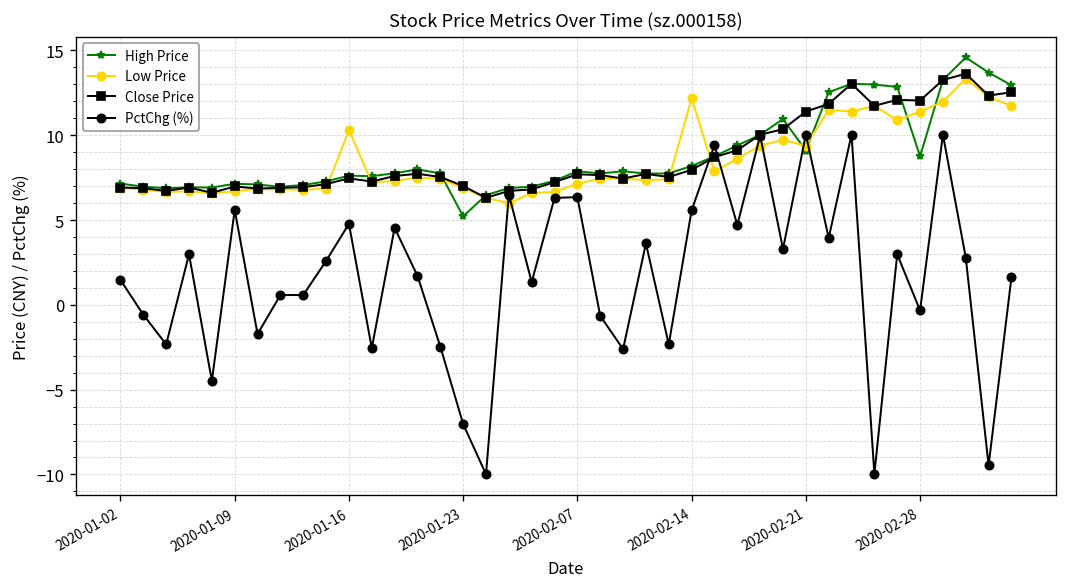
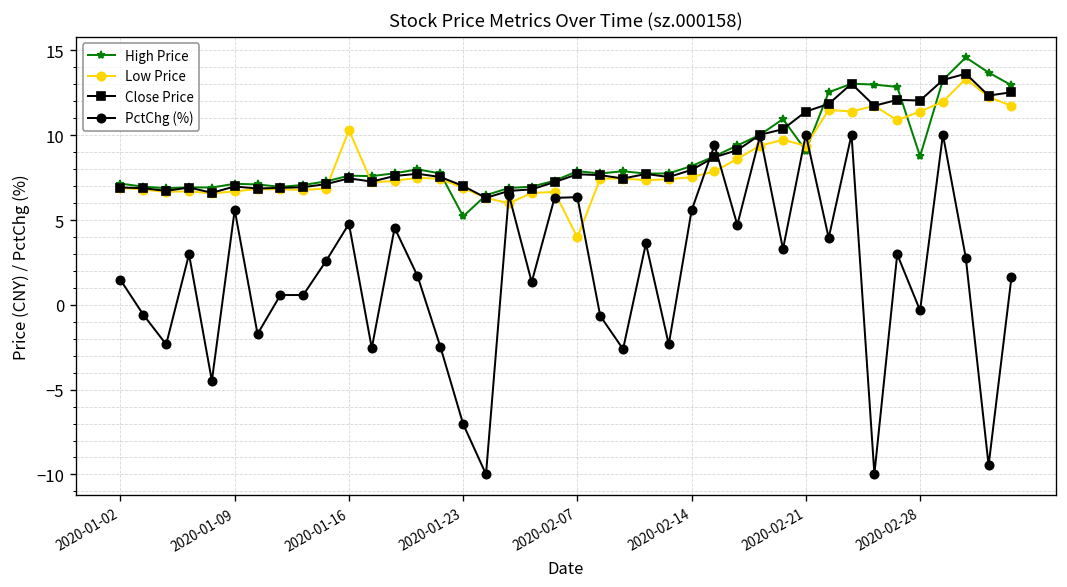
Low Price, 2020-02-07: 7.2 -> 4.0
Low Price, 2020-02-14: 12.2 -> 7.5
